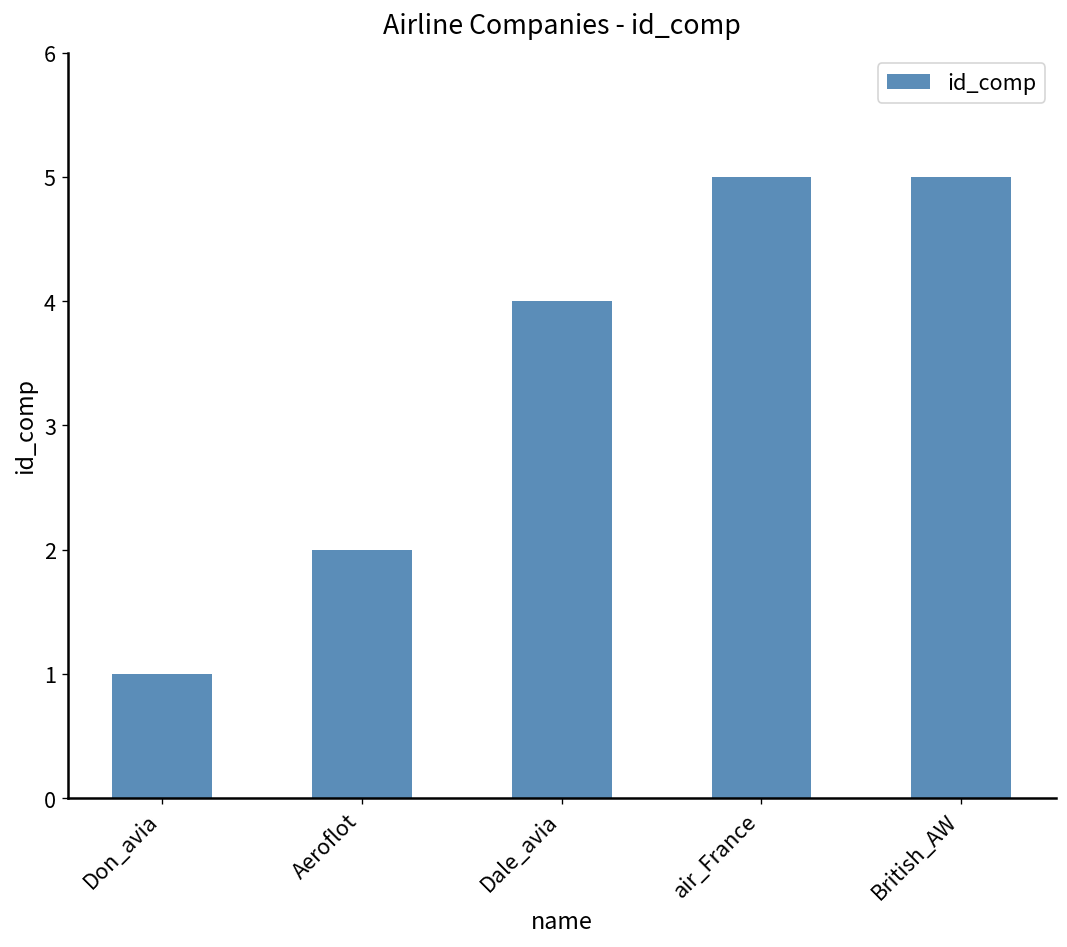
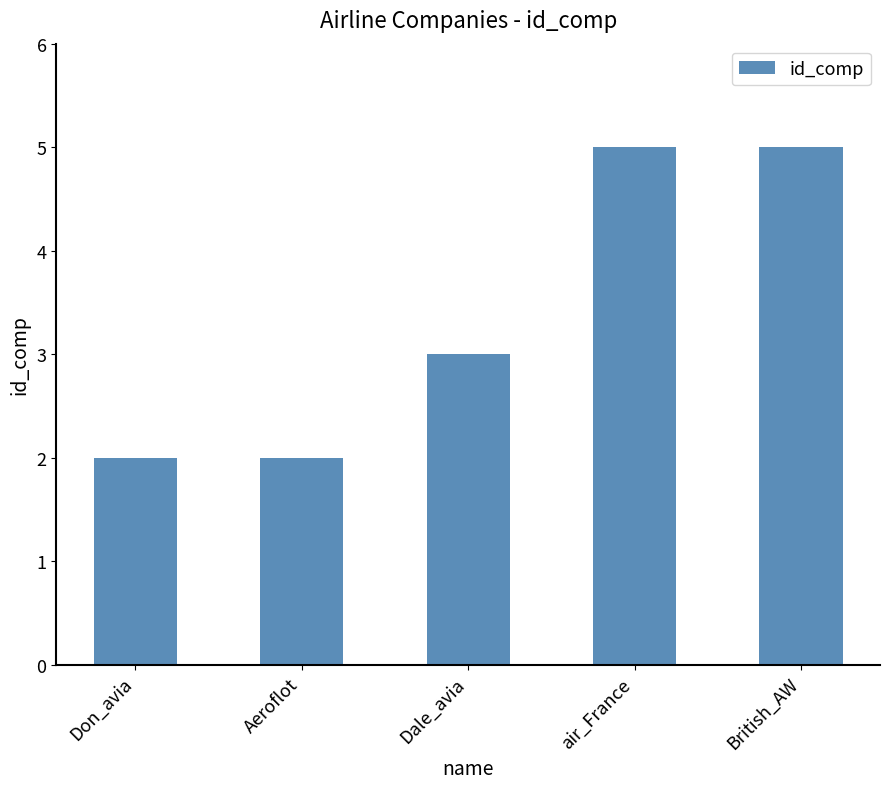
Don_avia: 1 -> 2
Dale_avia: 4 -> 3
